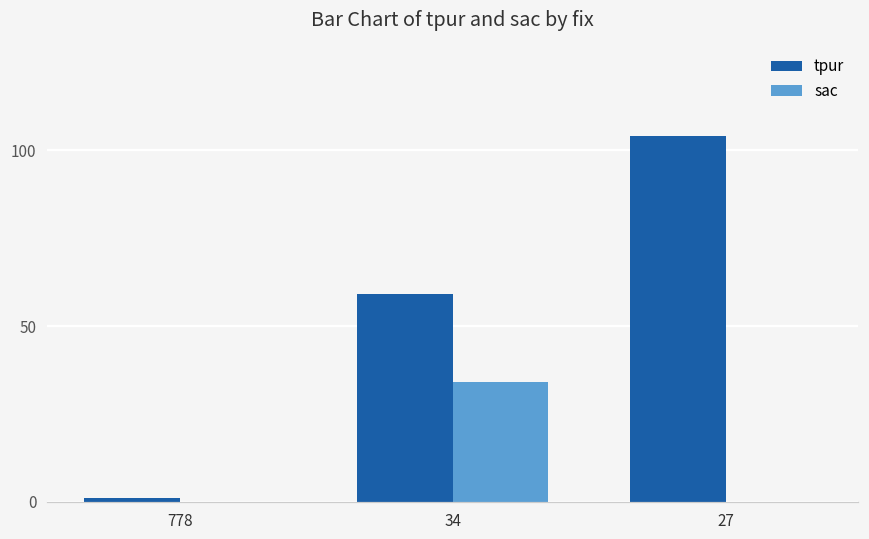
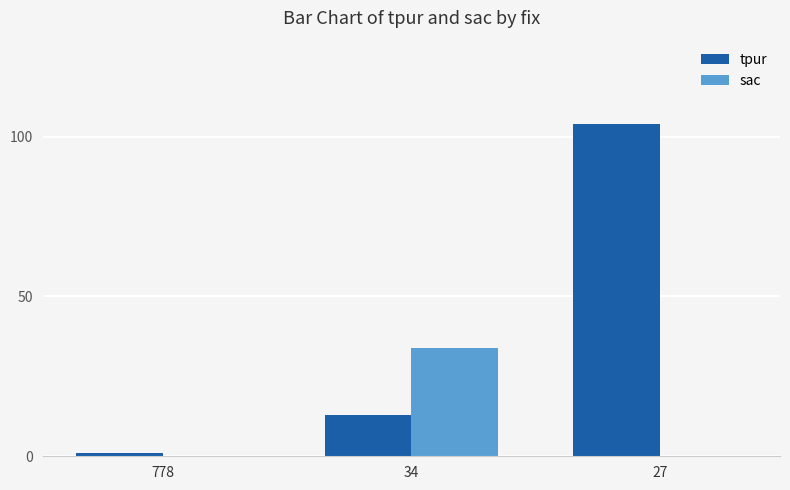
tpur, 34: 59 -> 13
